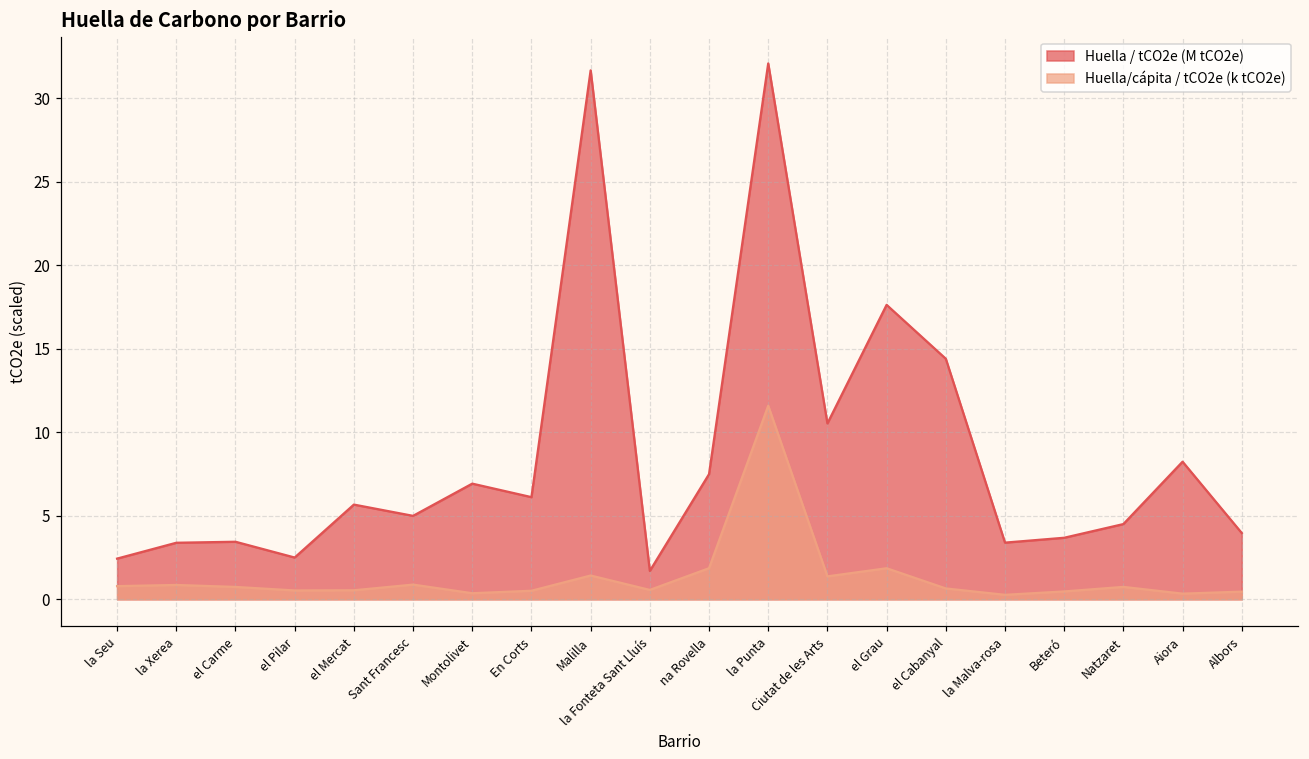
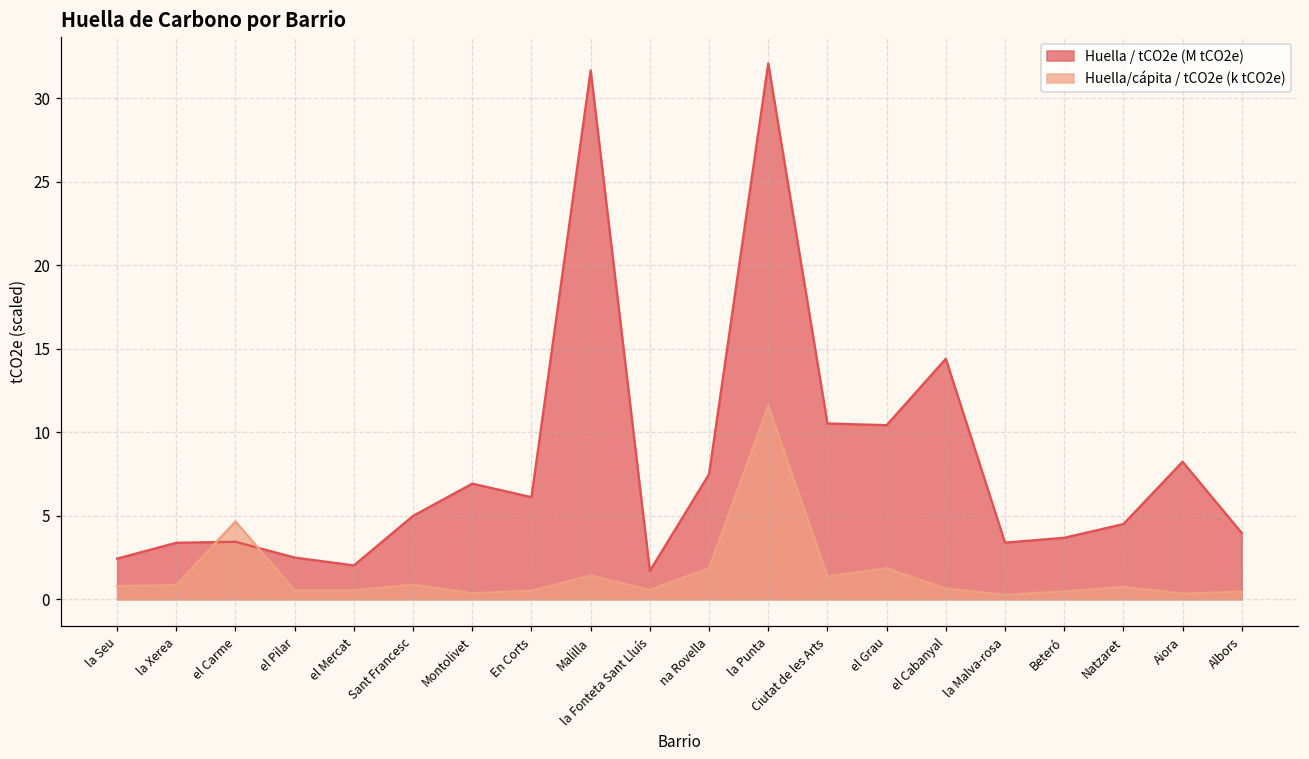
Huella/cápita / tCO2e (k tCO2e), el Carme: 0.7 -> 4.7
Huella / tCO2e (M tCO2e), el Mercat: 5.7 -> 2.0
Huella / tCO2e (M tCO2e), el Grau: 17.6 -> 10.4
